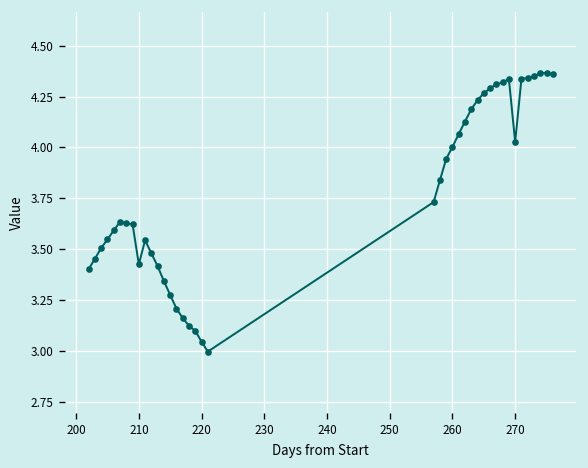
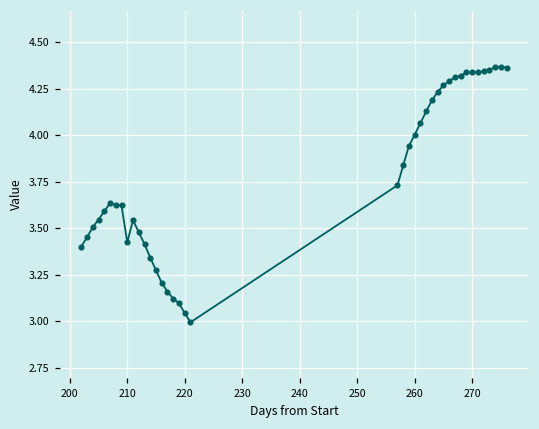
270: 4.03 -> 4.34
